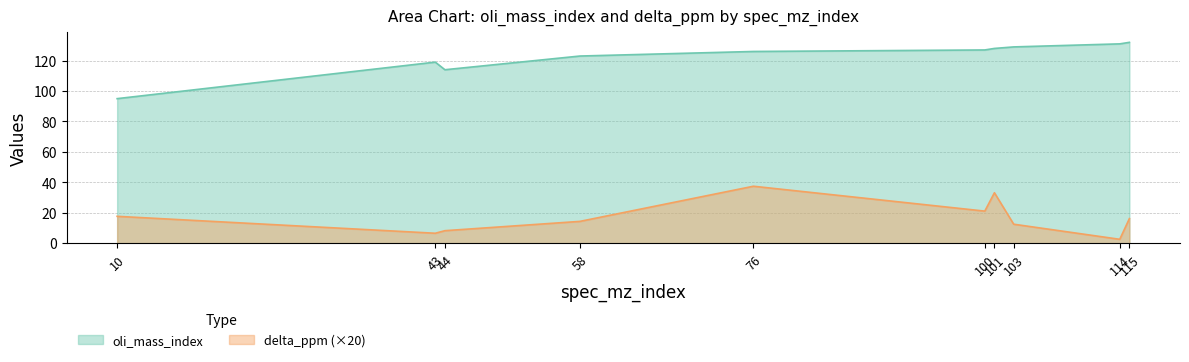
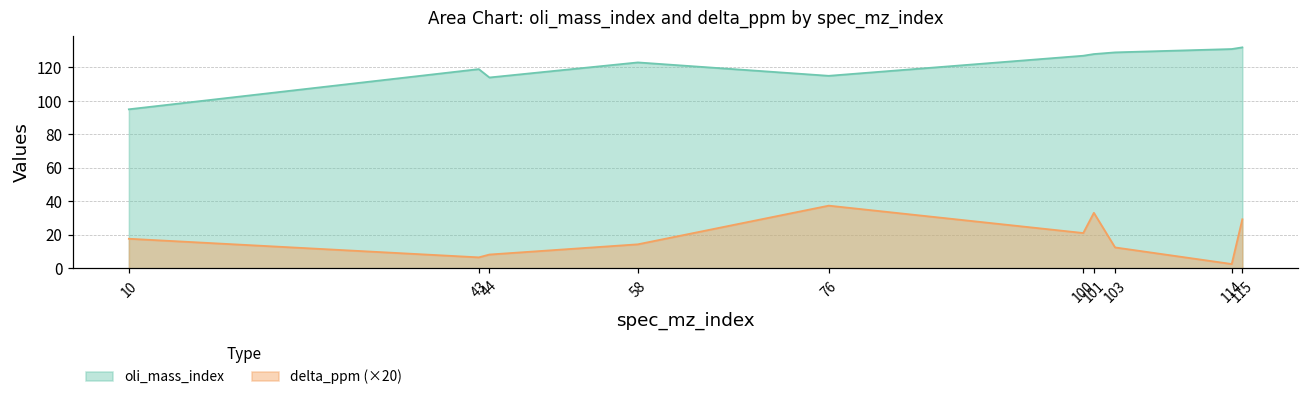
oli_mass_index, 76: 126 -> 115
delta_ppm (×20), 115: 16 -> 29
